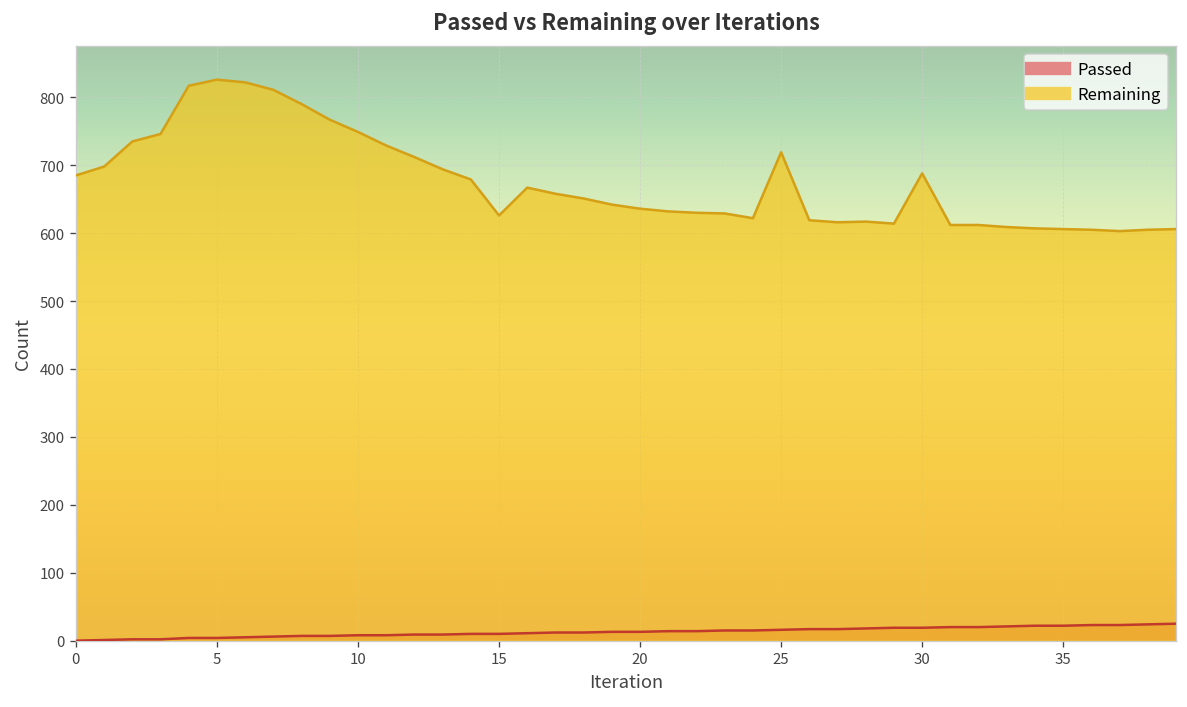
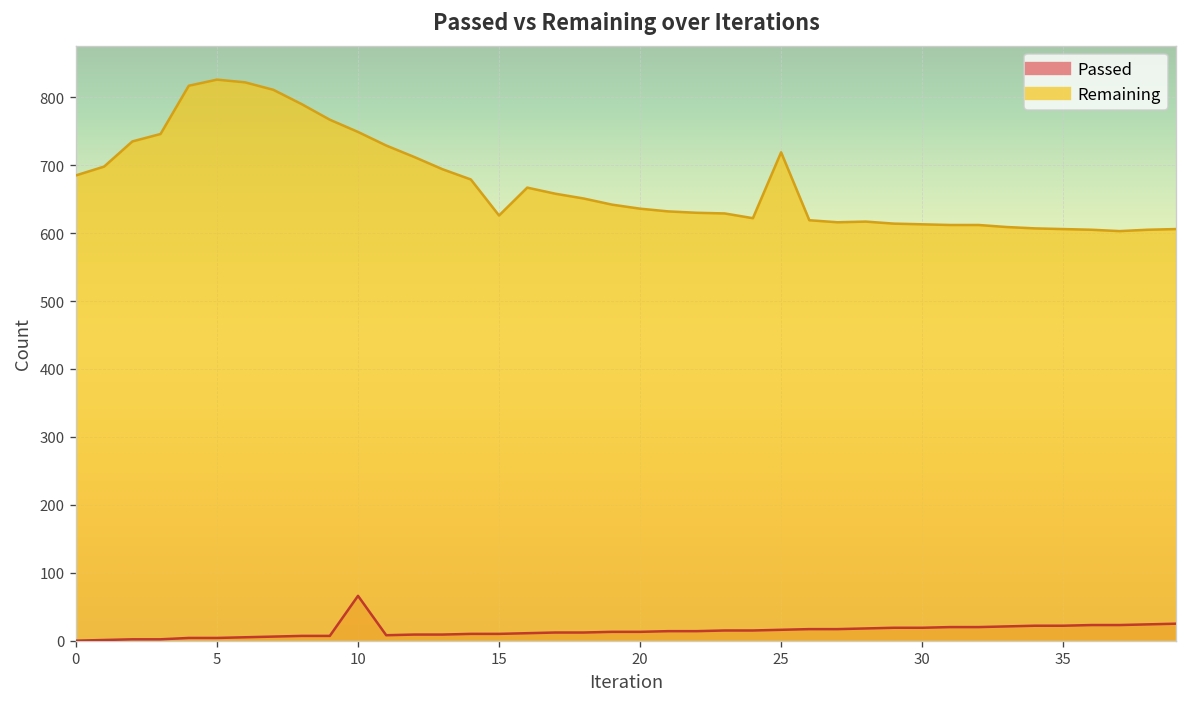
Passed, 10: 10 -> 70
Remaining, 30: 690 -> 610
